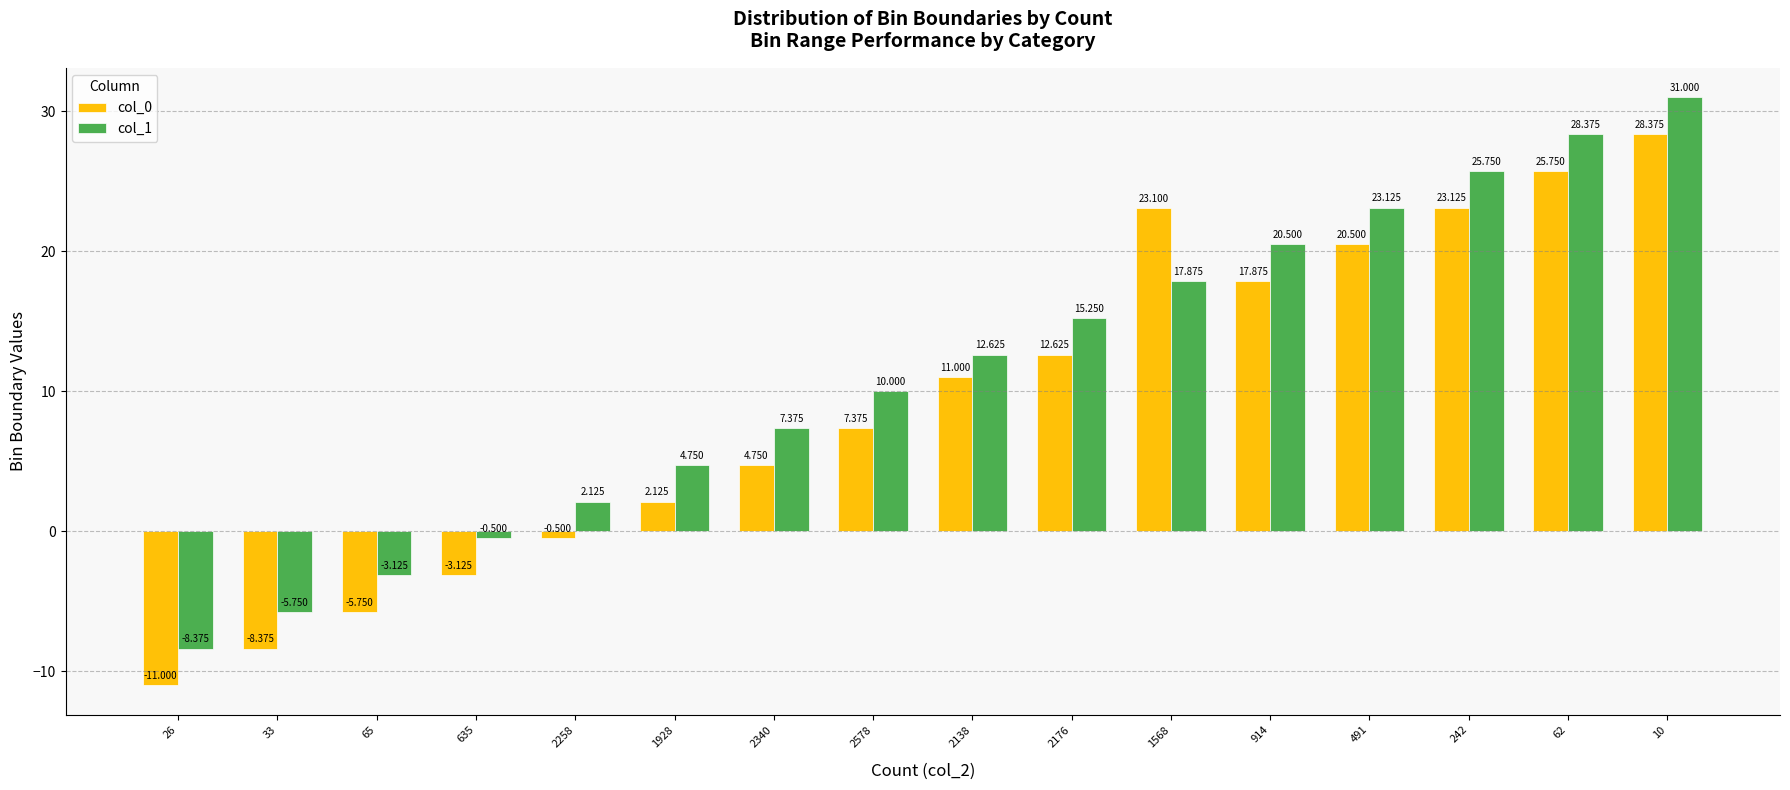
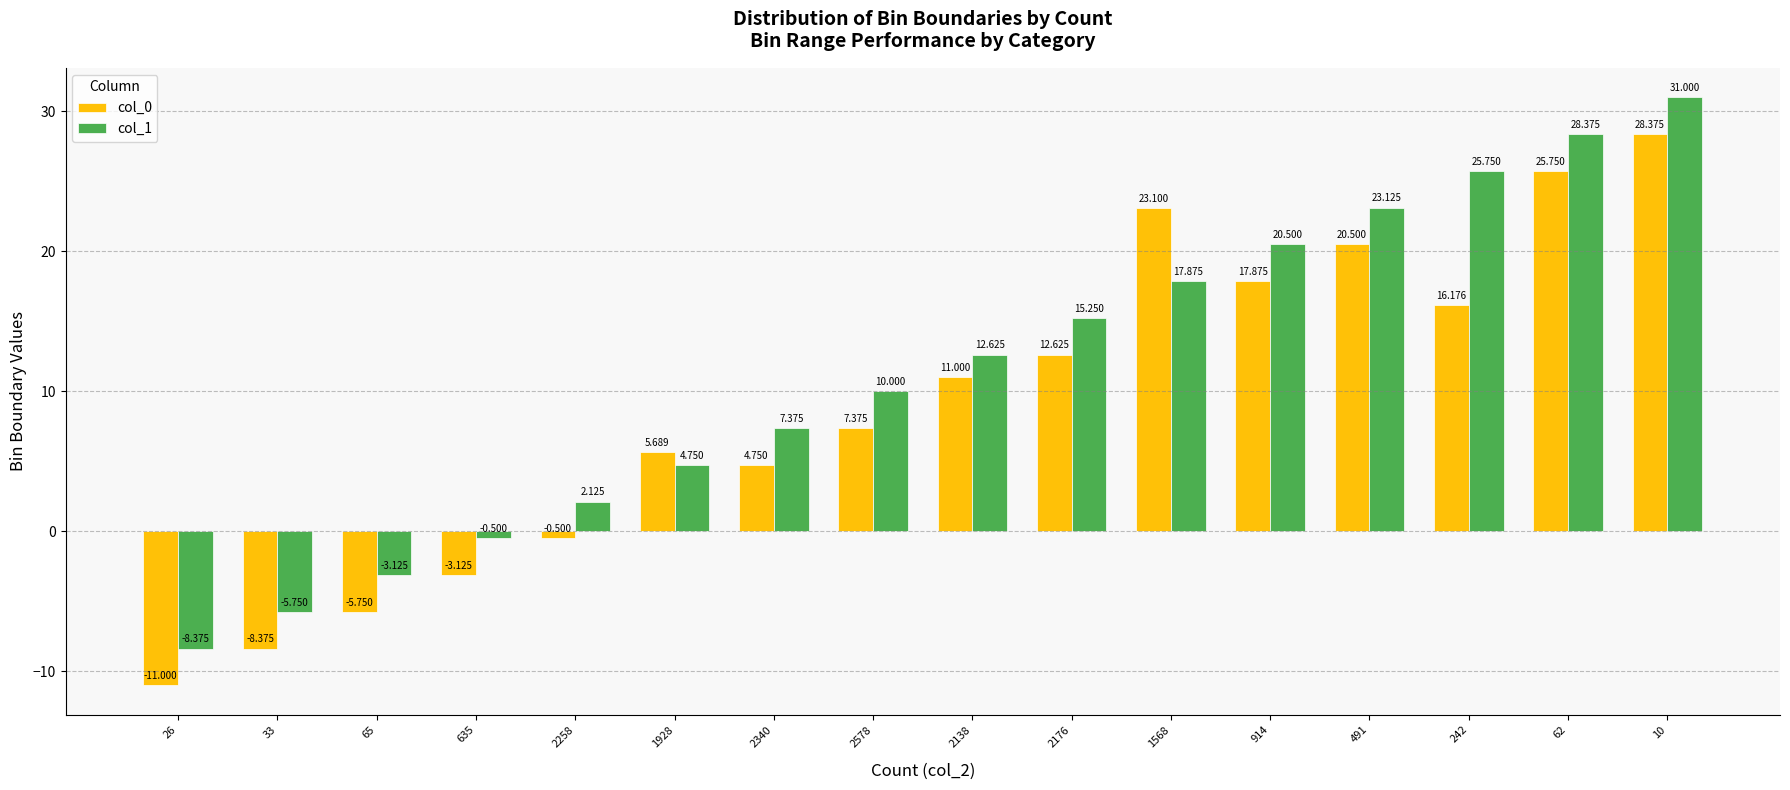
col_0, 1928: 2.125 -> 5.689
col_0, 242: 23.125 -> 16.176
